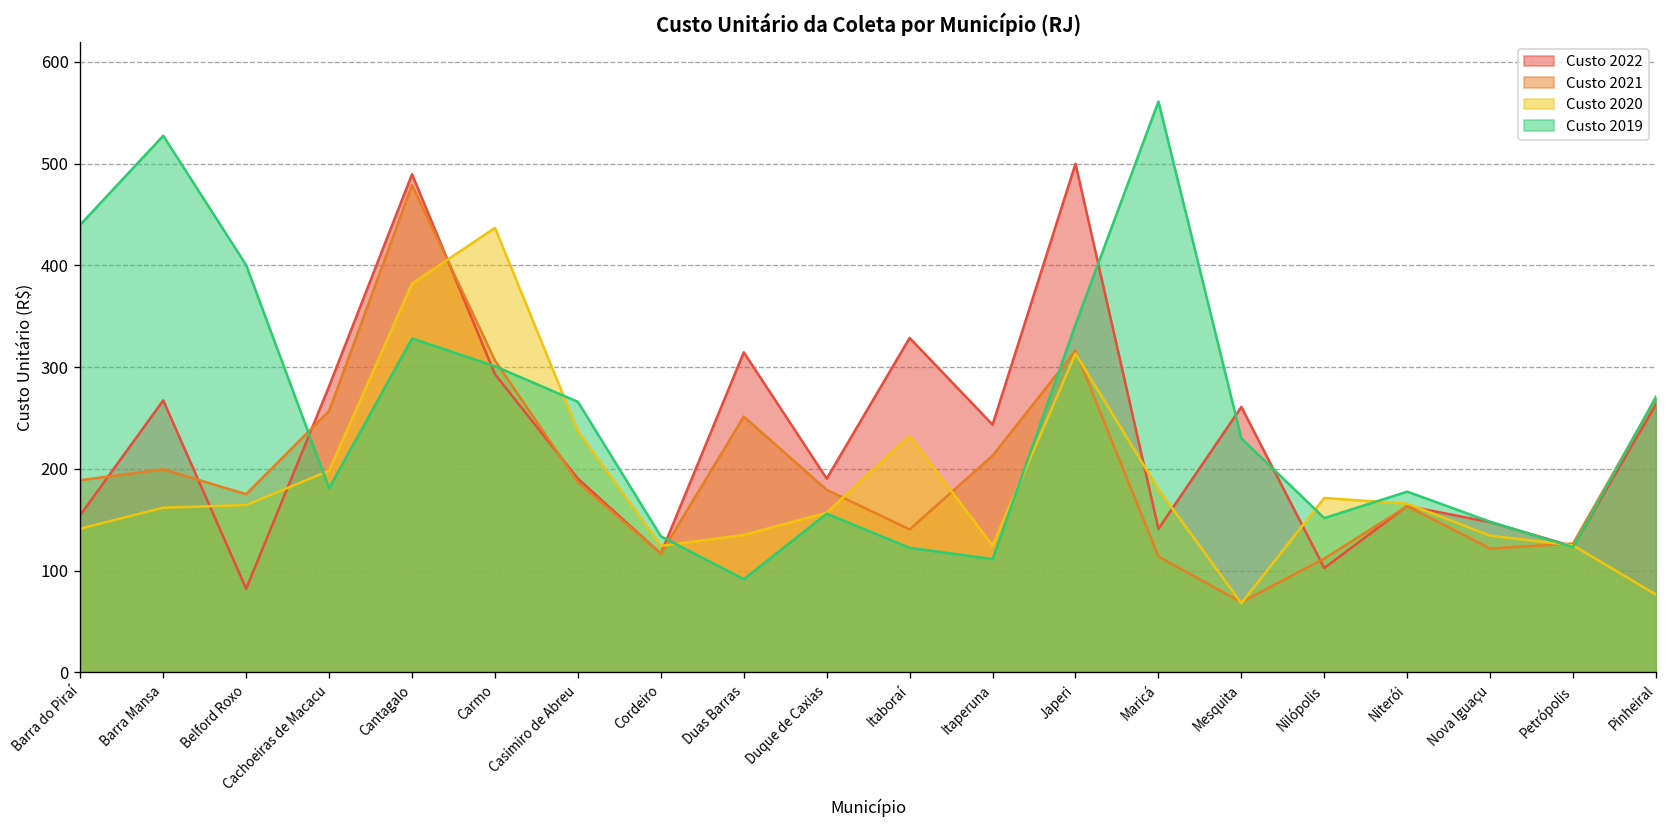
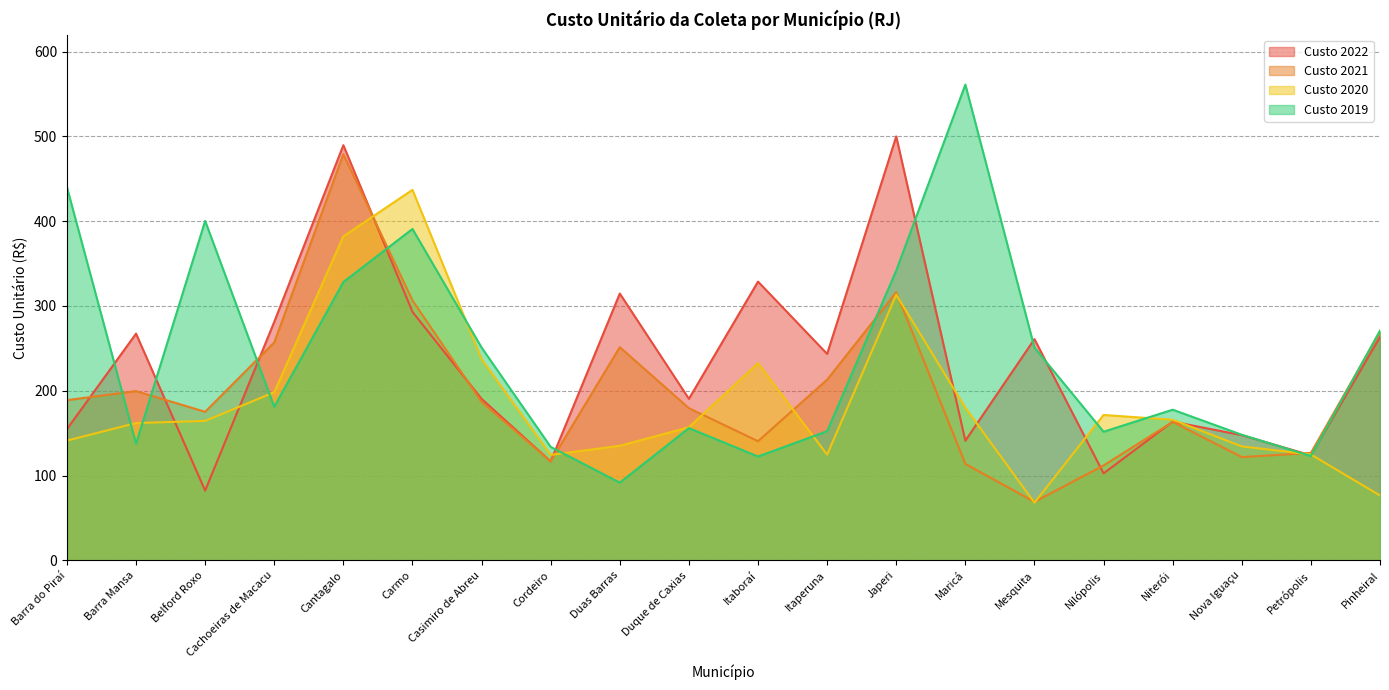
Custo 2019, Barra Mansa: 530 -> 140
Custo 2019, Carmo: 300 -> 390
Custo 2019, Casimiro de Abreu: 270 -> 250
Custo 2019, Itaperuna: 110 -> 150
Custo 2019, Mesquita: 230 -> 250
